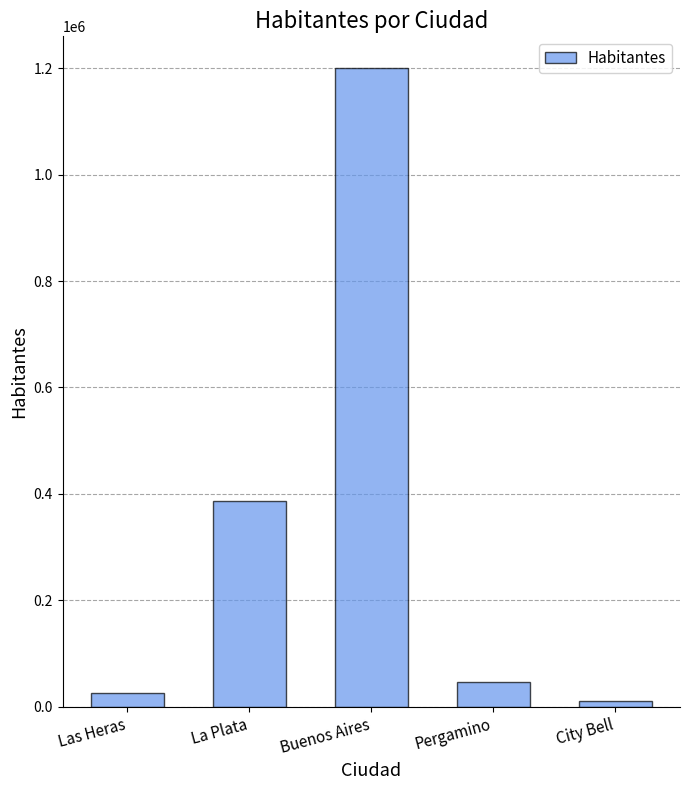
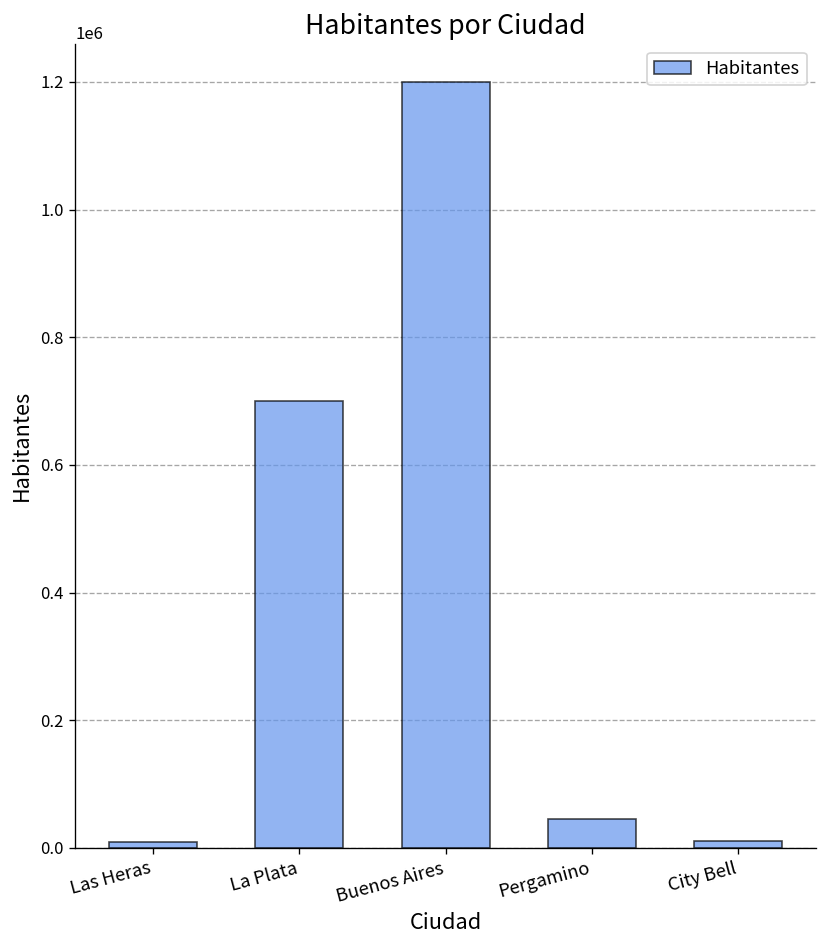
Las Heras: 30000 -> 10000
La Plata: 390000 -> 700000
